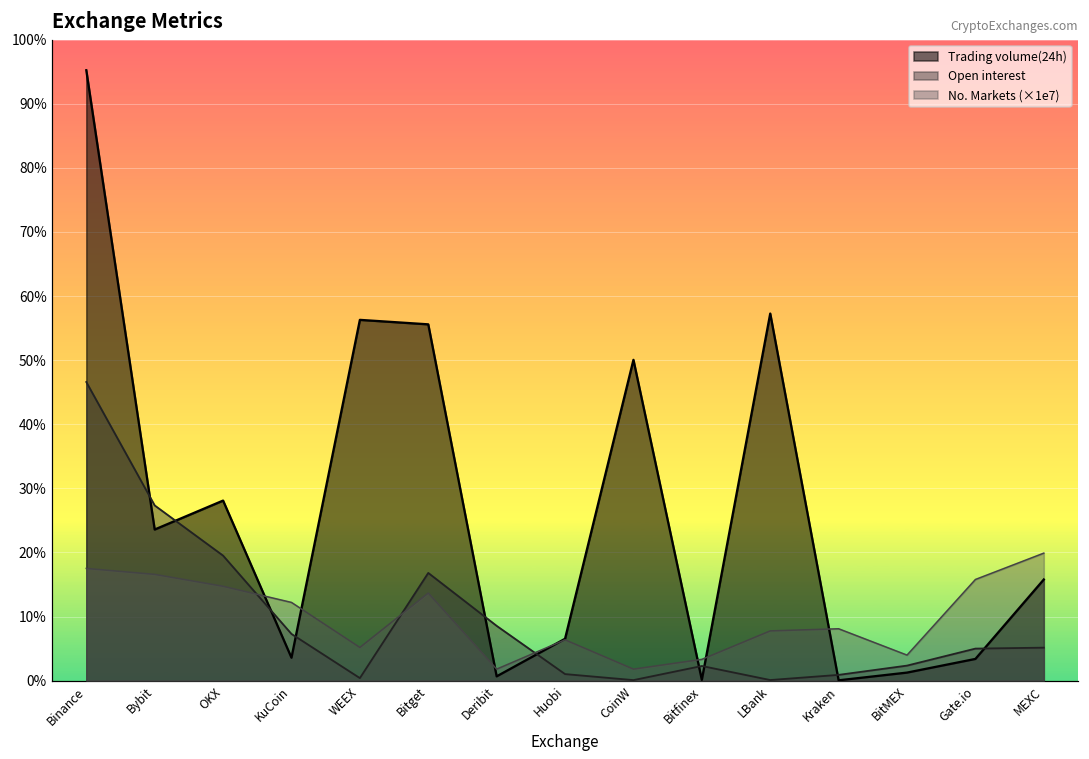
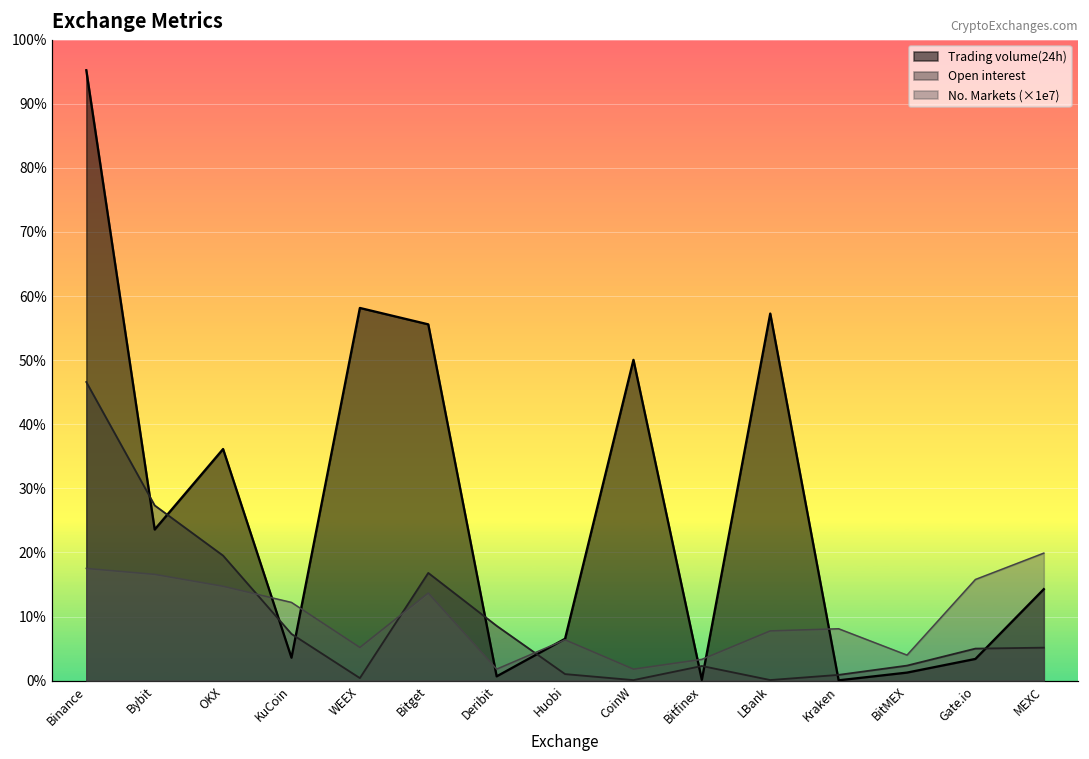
Trading volume(24h), OKX: 28% -> 36%
Trading volume(24h), WEEX: 56% -> 58%
Trading volume(24h), MEXC: 16% -> 14%
